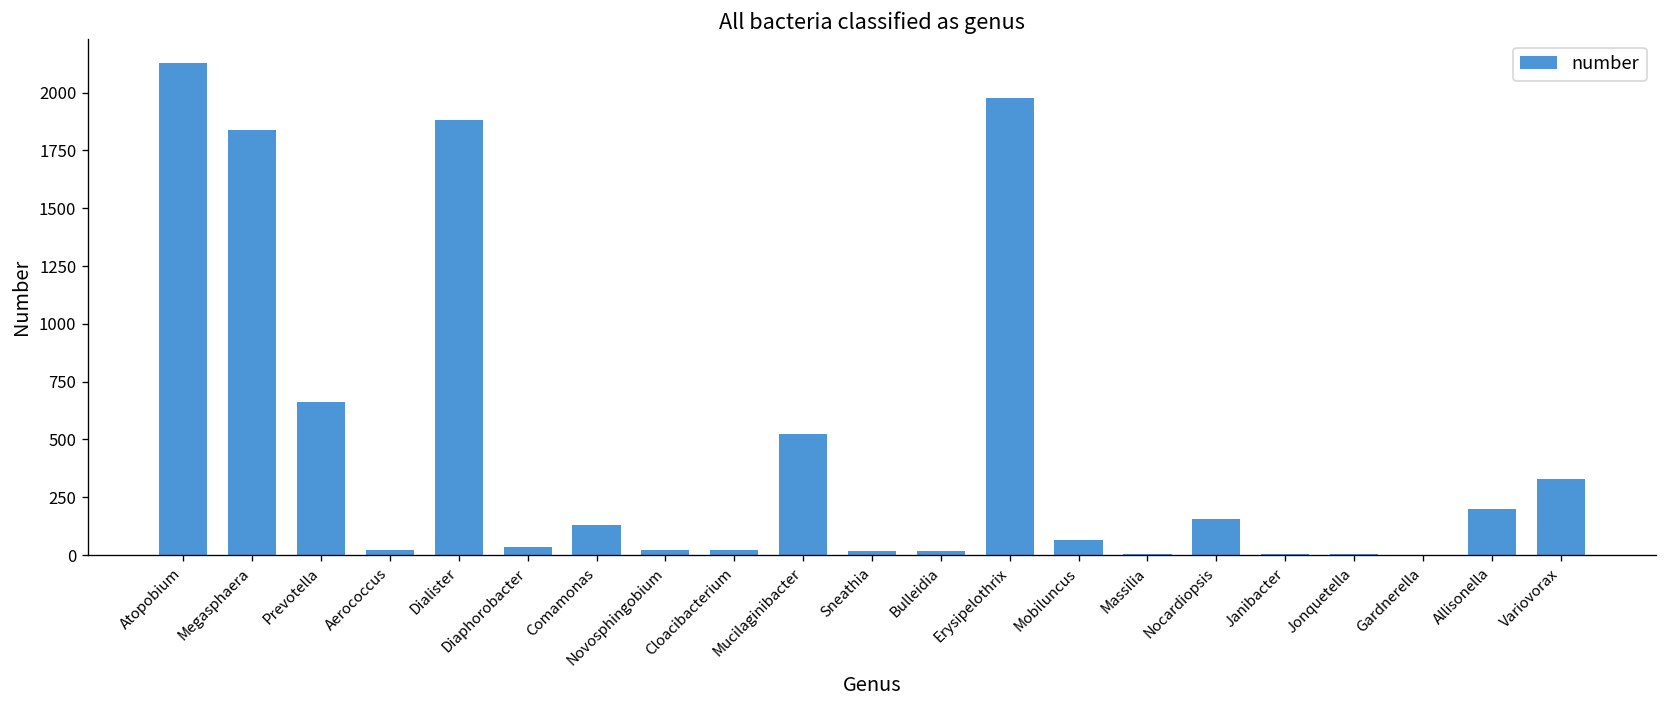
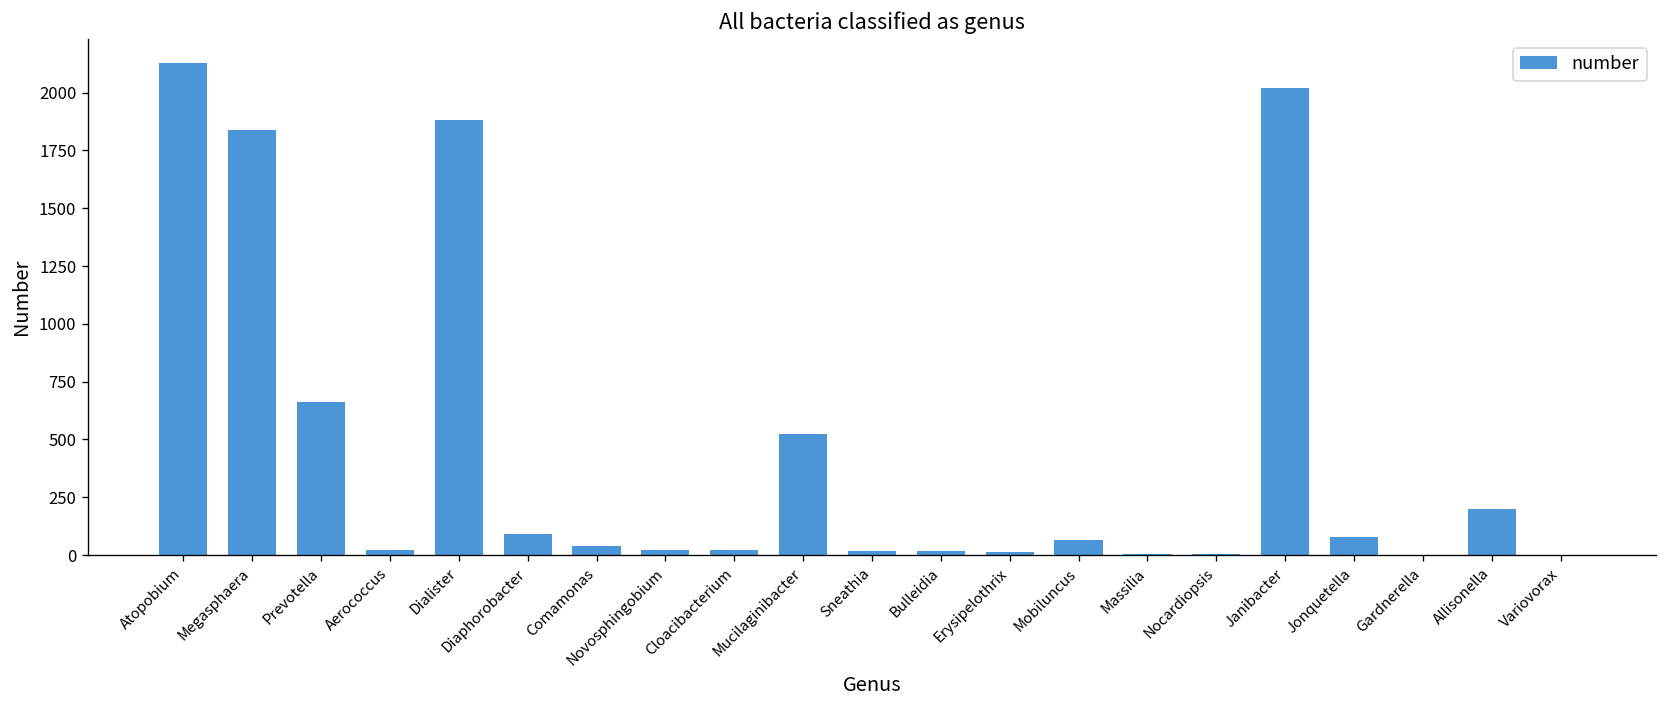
Diaphorobacter: 40 -> 90
Comamonas: 130 -> 40
Erysipelothrix: 1980 -> 20
Nocardiopsis: 160 -> 10
Janibacter: 0 -> 2020
Jonquetella: 0 -> 80
Variovorax: 330 -> 0
